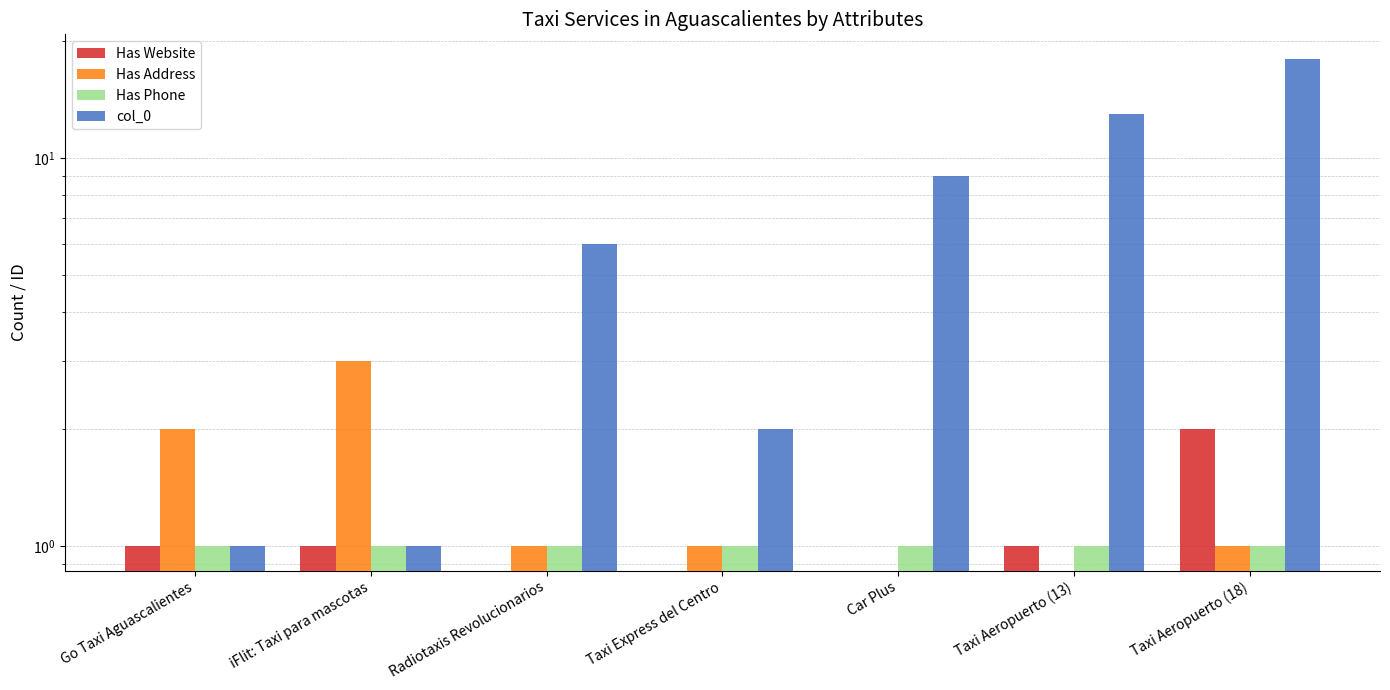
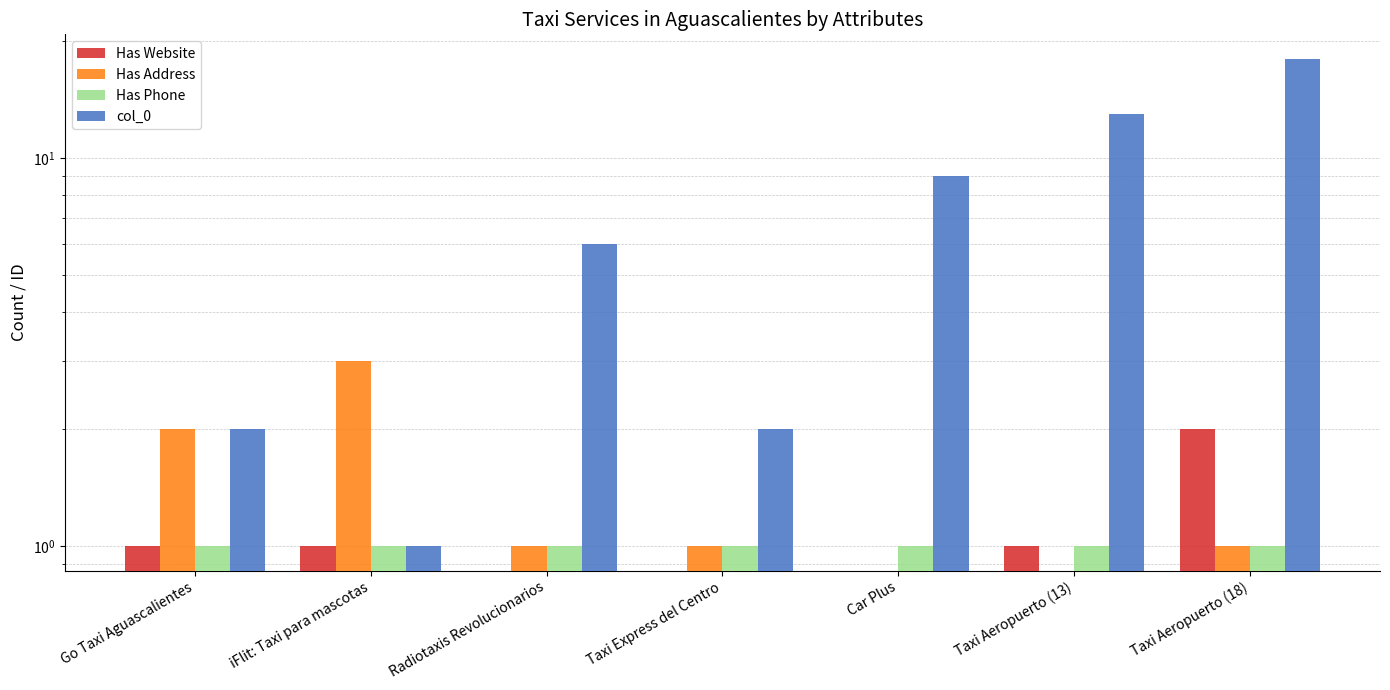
col_0, Go Taxi Aguascalientes: 1 -> 2
